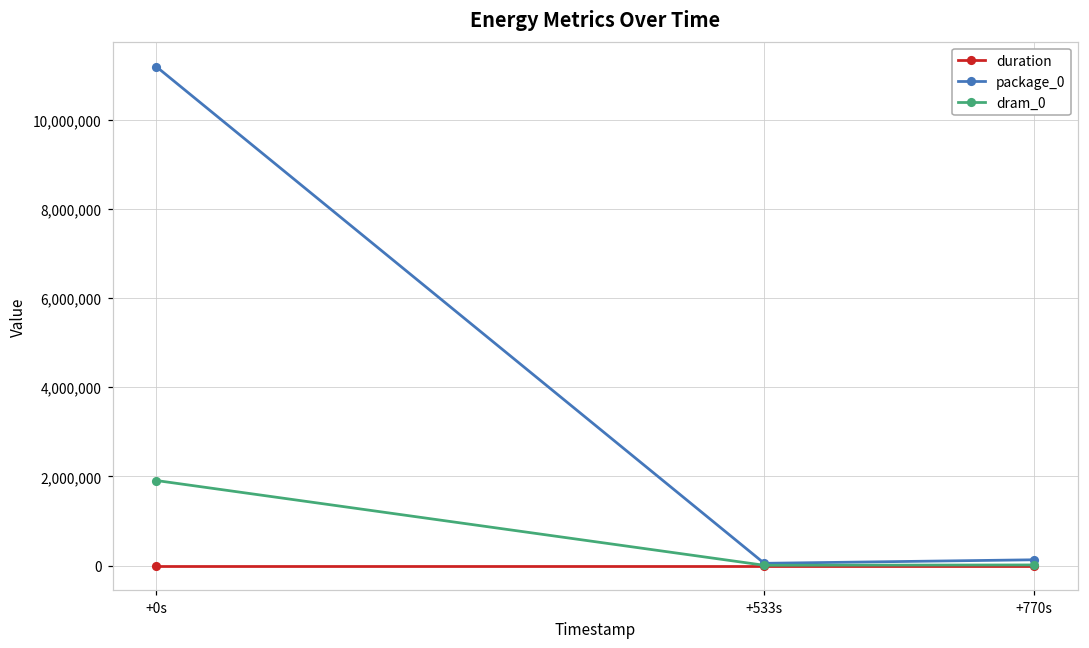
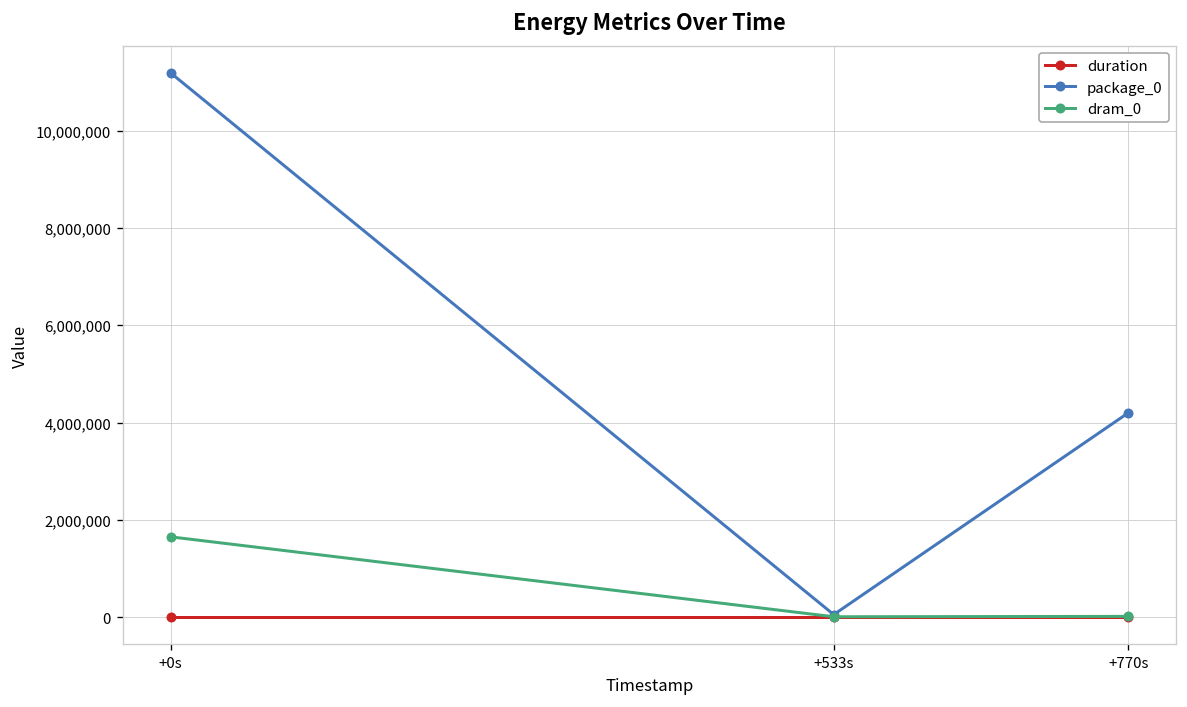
dram_0, +0s: 1,900,000 -> 1,600,000
package_0, +770s: 100,000 -> 4,200,000
